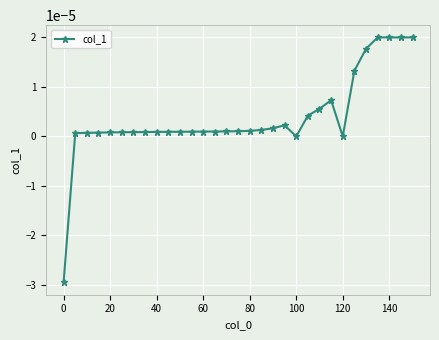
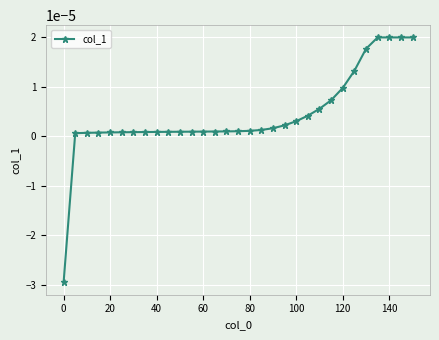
100: 0.000000 -> 0.000003
120: 0.00000 -> 0.00001
